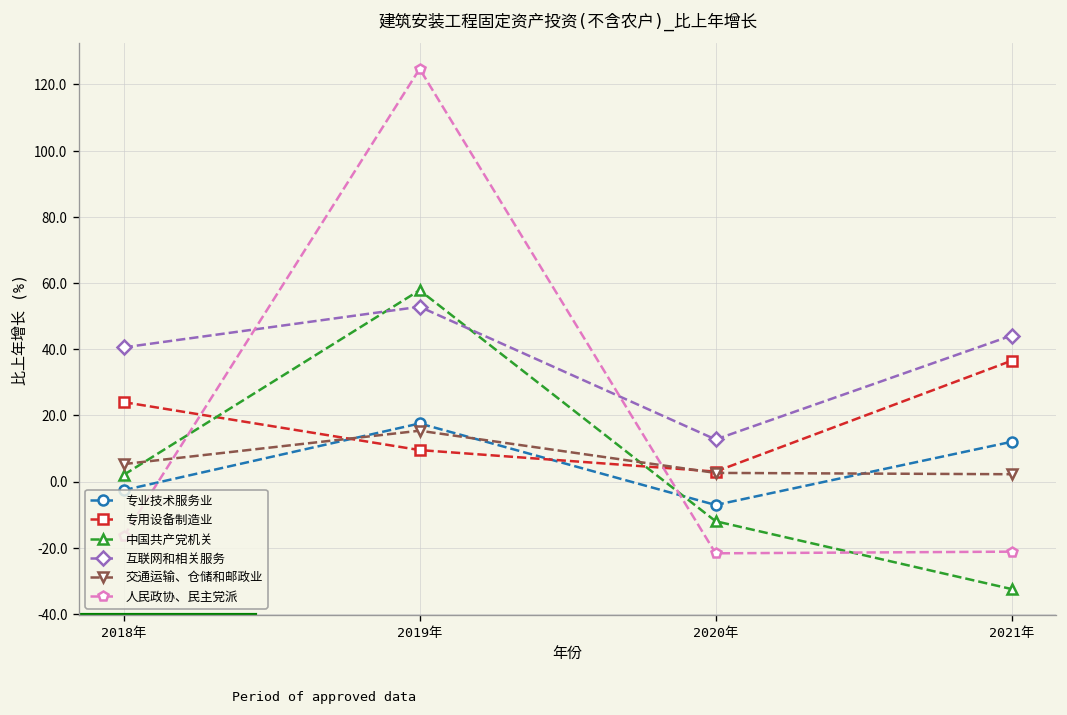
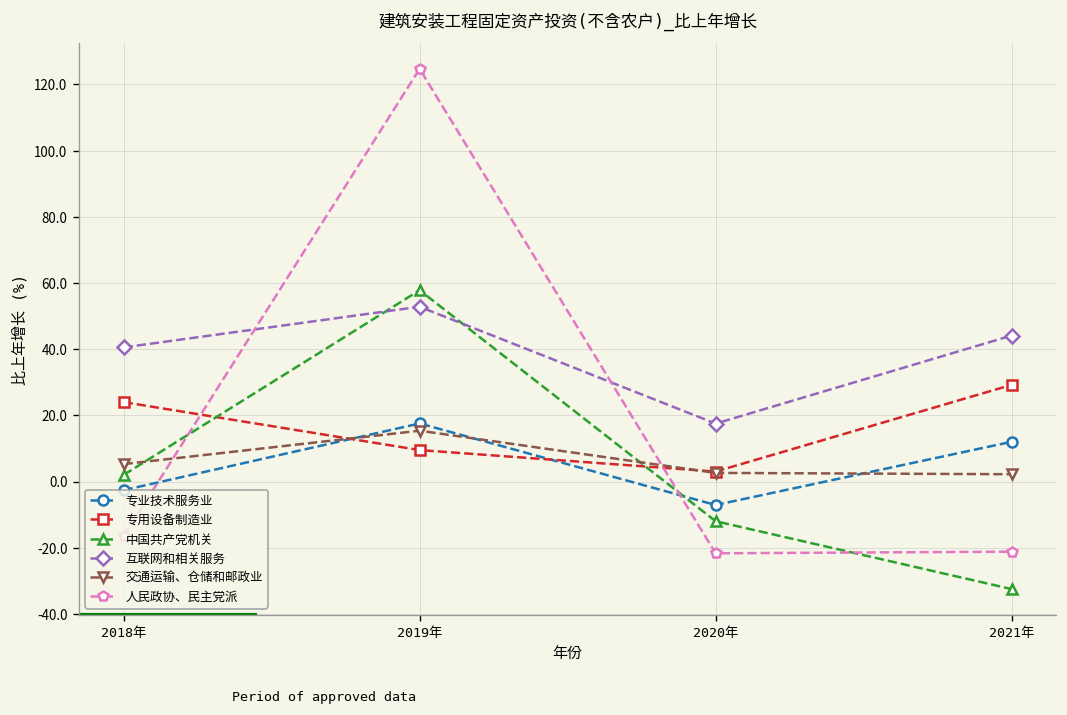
互联网和相关服务, 2020年: 13 -> 18
专用设备制造业, 2021年: 37 -> 29
